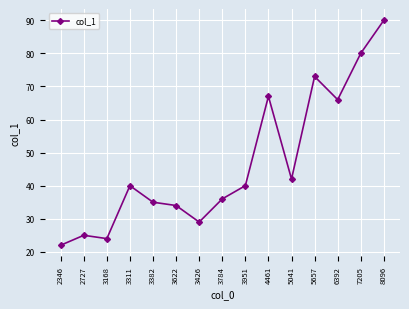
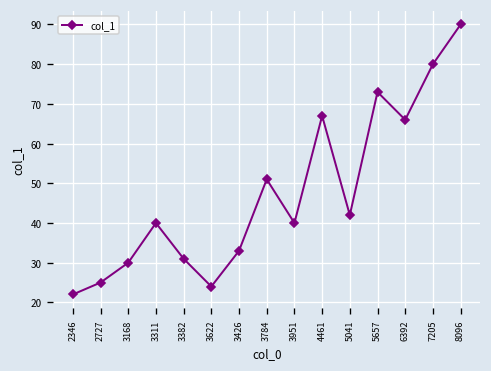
3168: 24 -> 30
3382: 35 -> 31
3622: 34 -> 24
3426: 29 -> 33
3784: 36 -> 51
